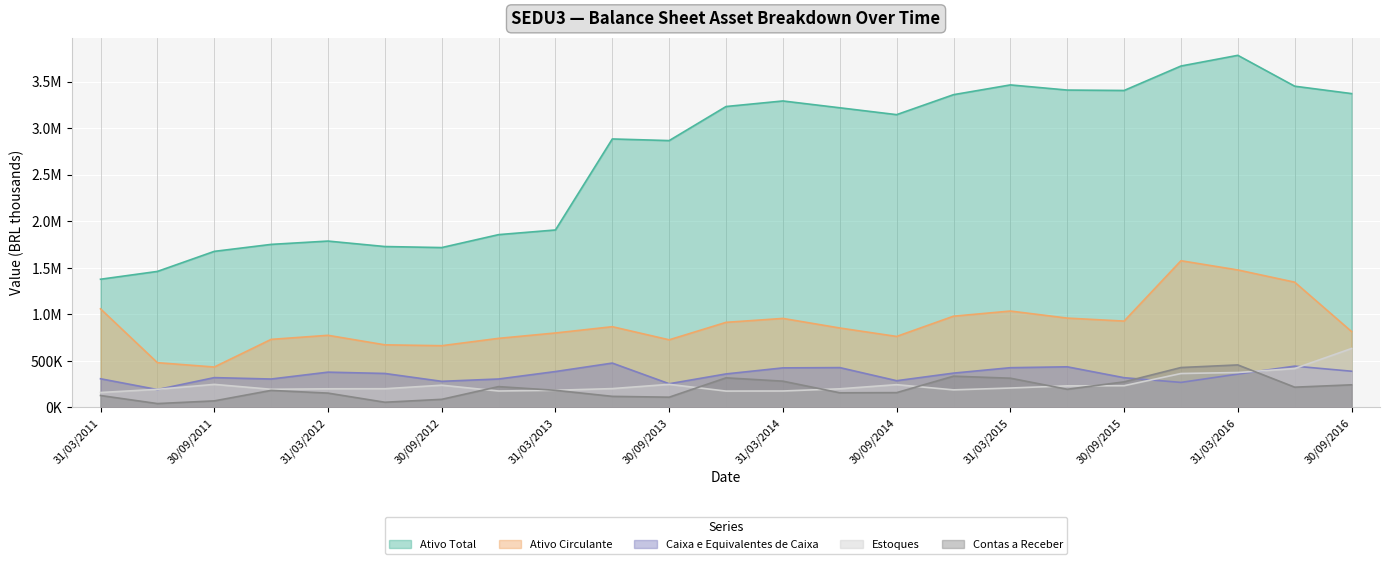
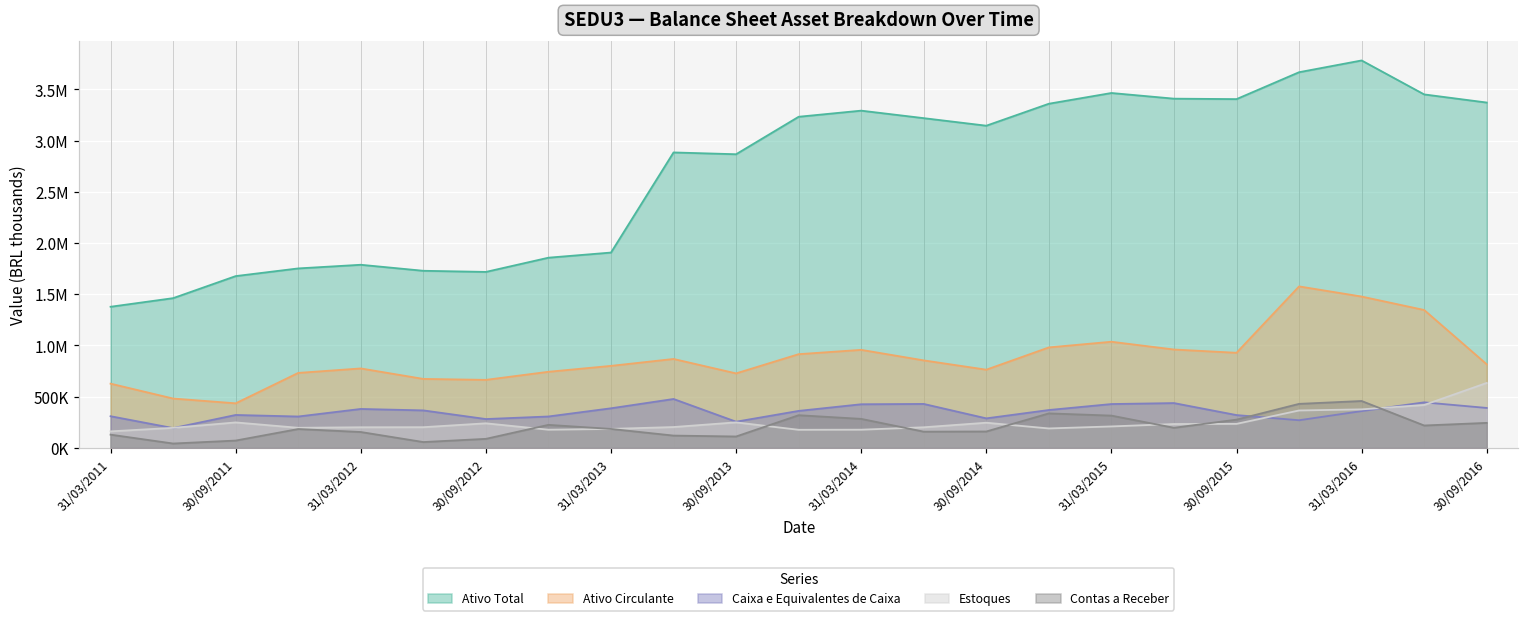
Ativo Circulante, 31/03/2011: 1100000 -> 600000
